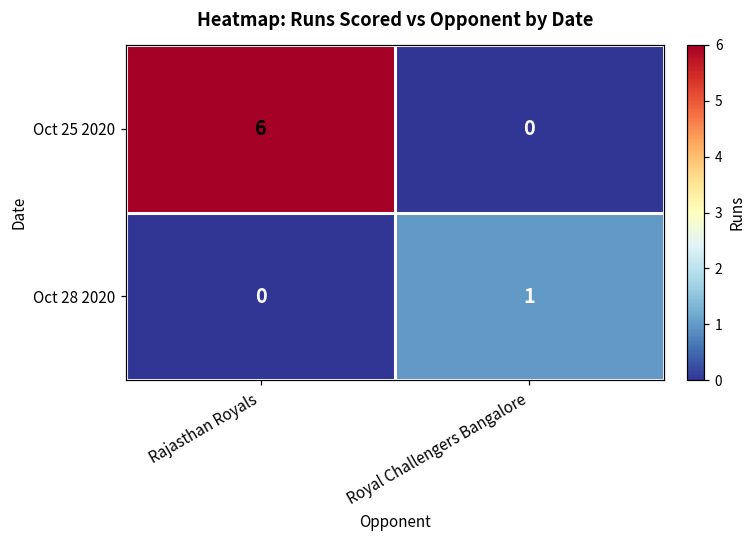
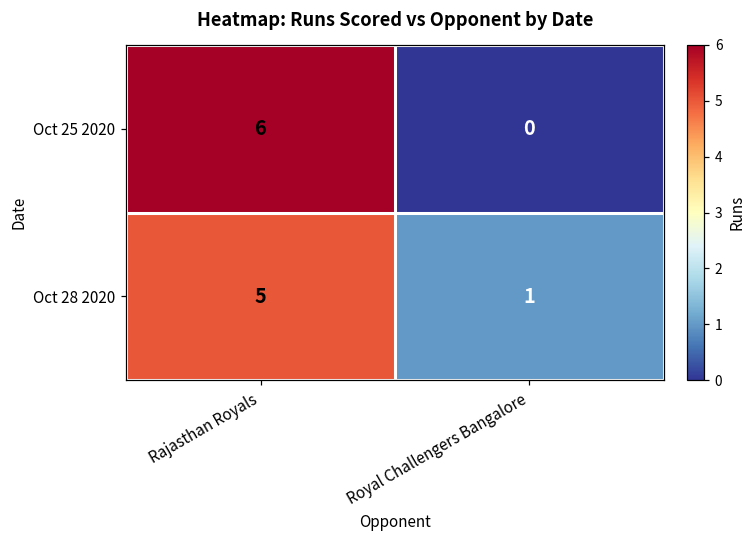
Oct 28 2020, Rajasthan Royals: 0 -> 5
